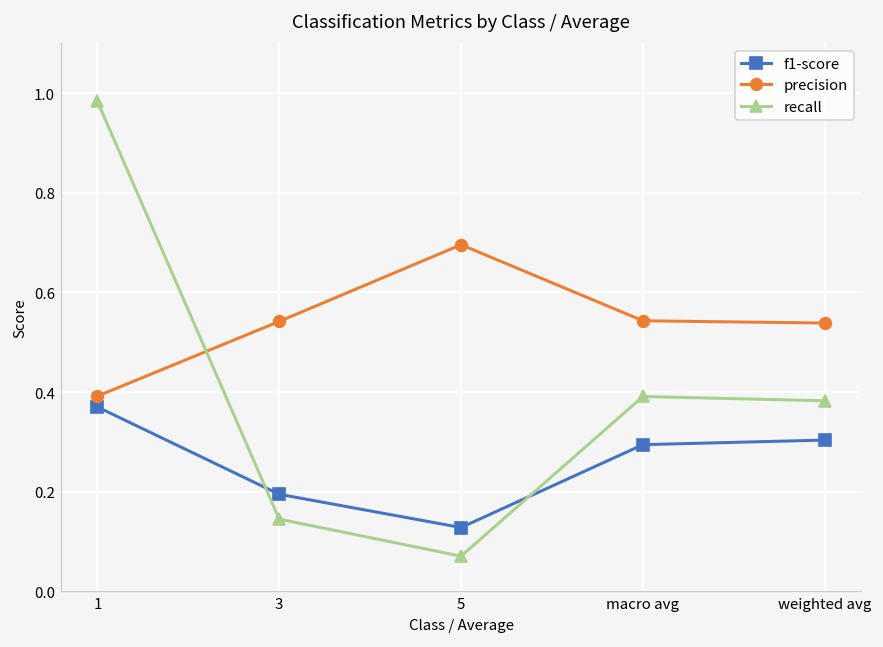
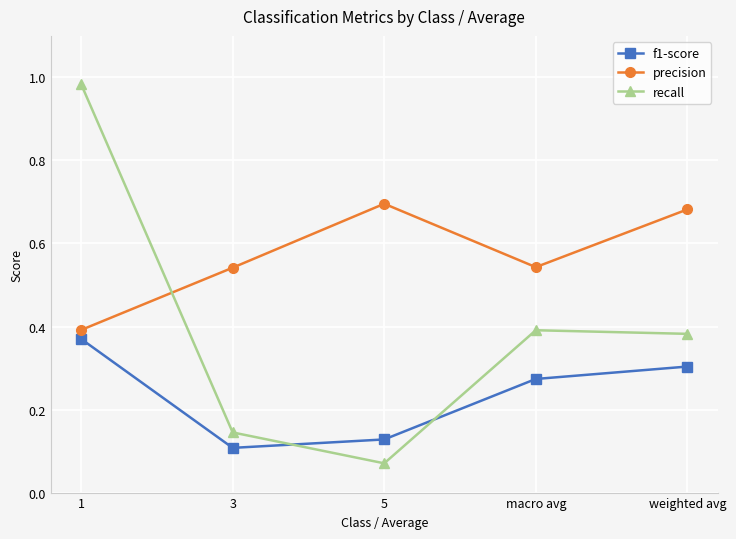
f1-score, 3: 0.19 -> 0.11
f1-score, macro avg: 0.29 -> 0.27
precision, weighted avg: 0.54 -> 0.68
